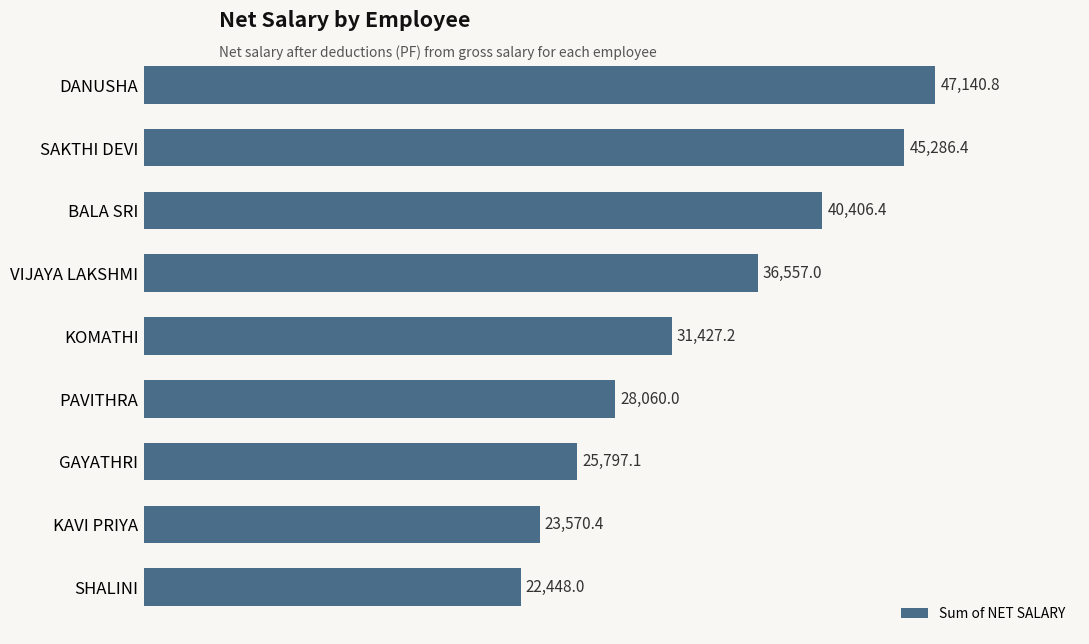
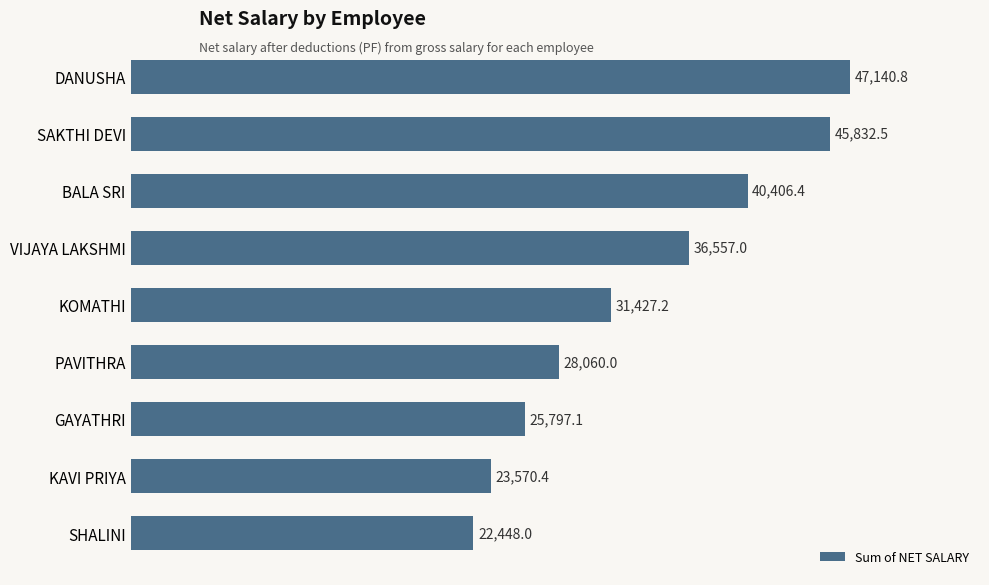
SAKTHI DEVI: 45,286.4 -> 45,832.5
